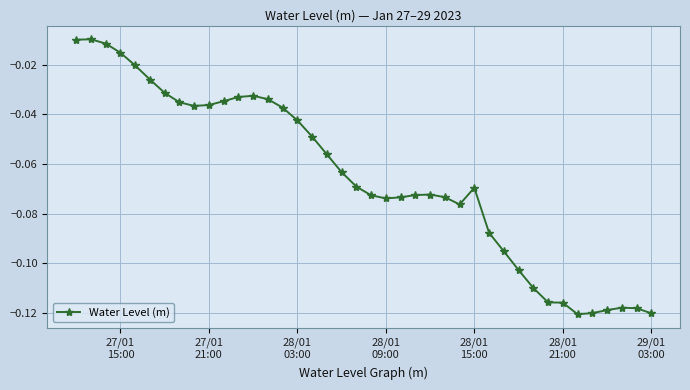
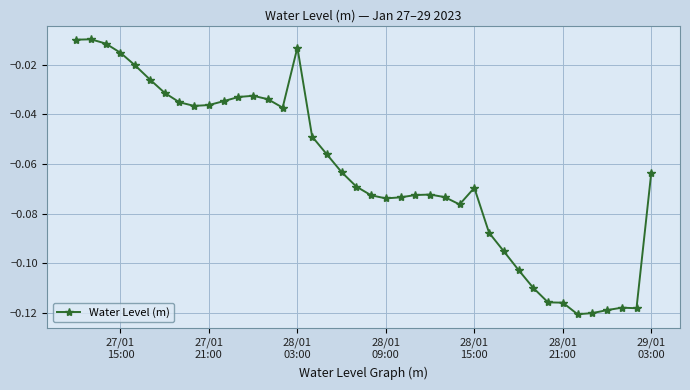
28/01 03:00: -0.042 -> -0.013
29/01 03:00: -0.120 -> -0.064
